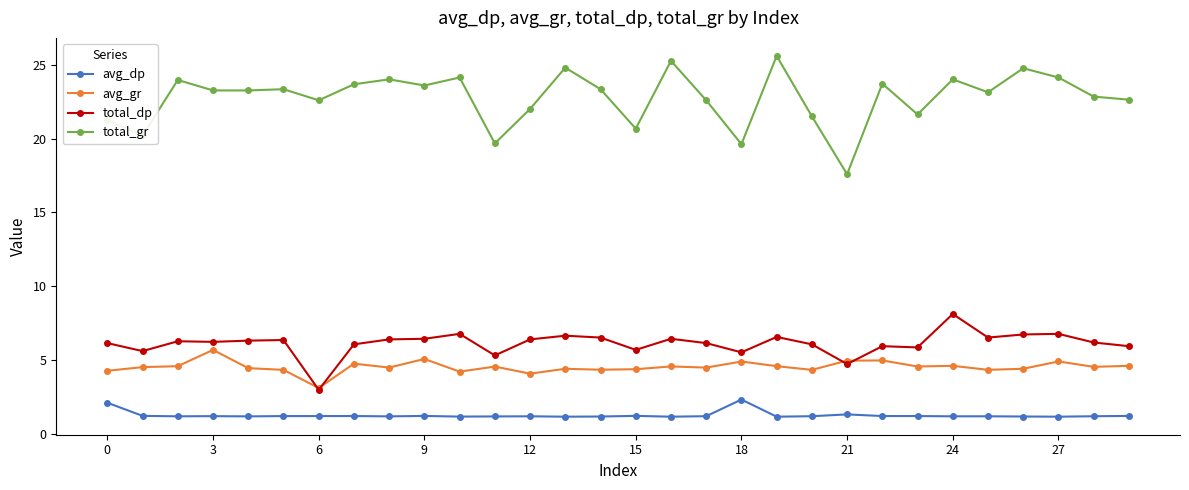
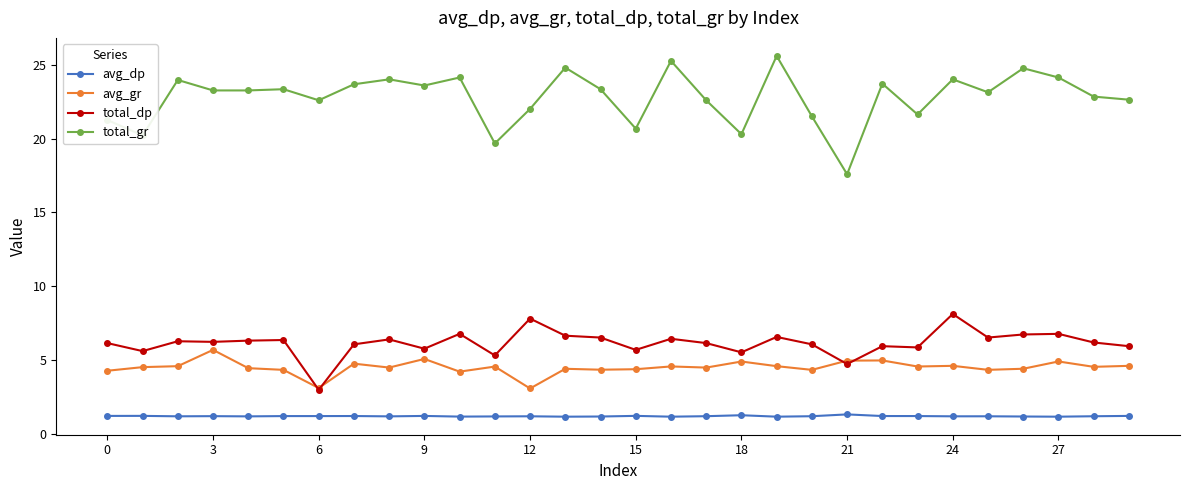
avg_dp, 0: 2.1 -> 1.2
total_dp, 9: 6.5 -> 5.8
avg_gr, 12: 4.1 -> 3.1
total_dp, 12: 6.4 -> 7.8
avg_dp, 18: 2.3 -> 1.3
total_gr, 18: 19.6 -> 20.3
